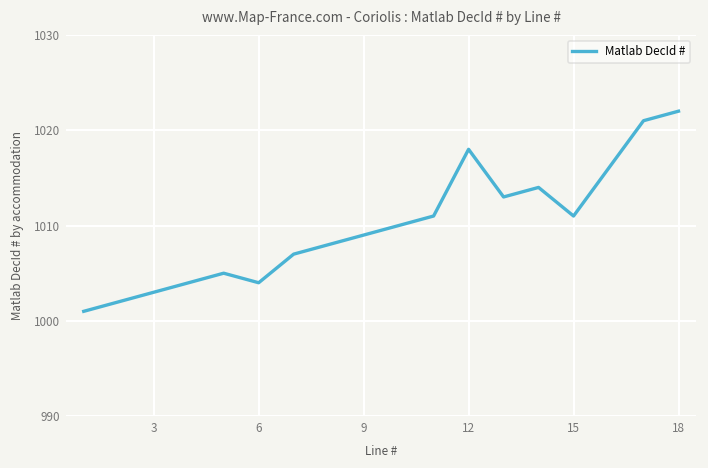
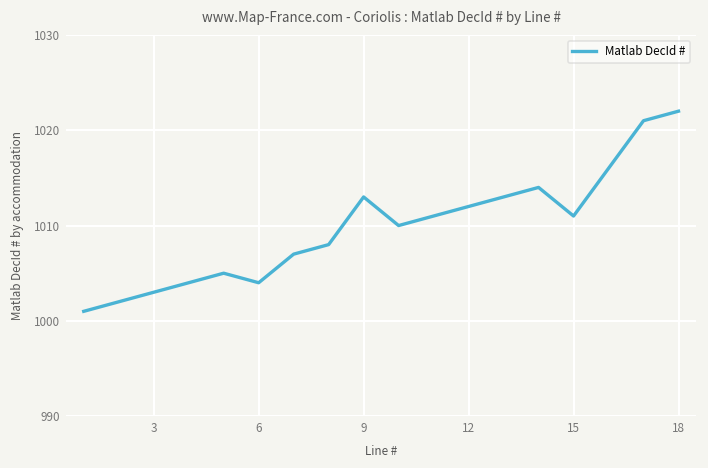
9: 1009 -> 1013
12: 1018 -> 1012
